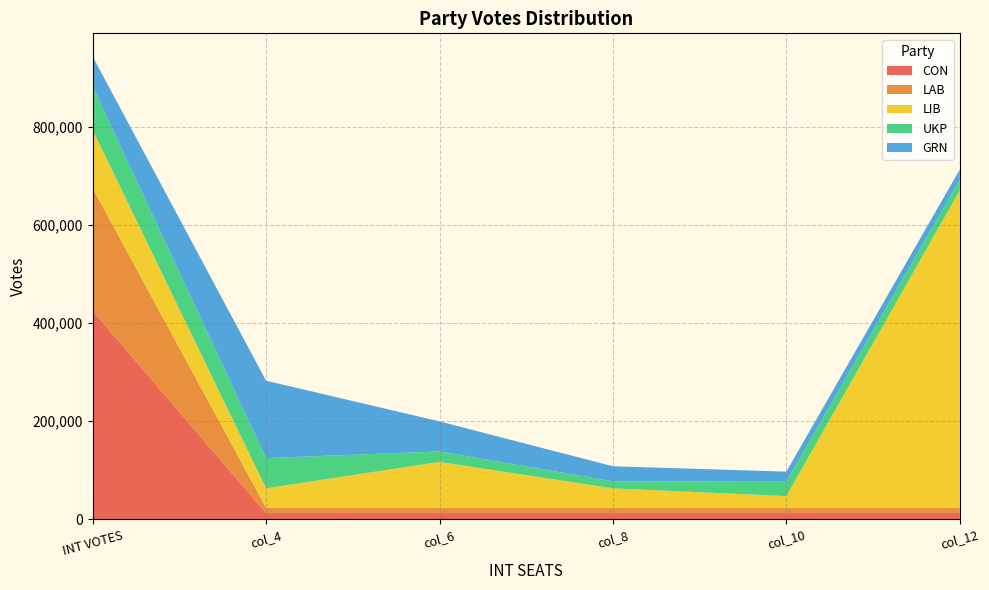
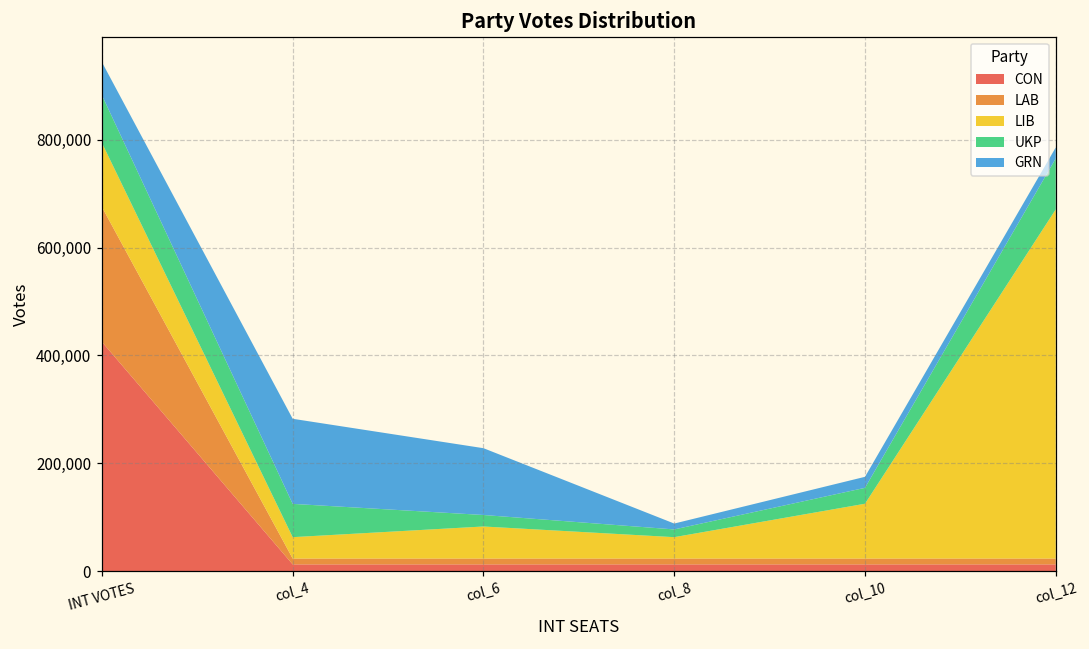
LIB, col_6: 90,000 -> 60,000
GRN, col_6: 60,000 -> 120,000
GRN, col_8: 30,000 -> 10,000
LIB, col_10: 20,000 -> 100,000
UKP, col_12: 20,000 -> 90,000
